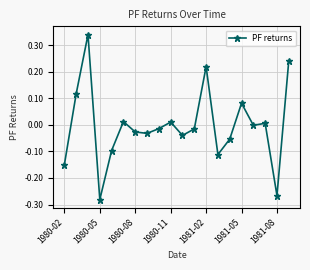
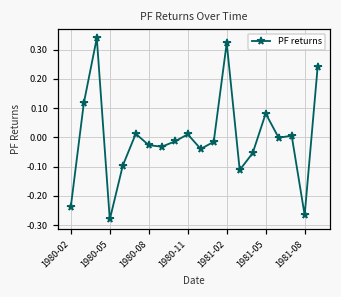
1980-02: -0.15 -> -0.24
1981-02: 0.22 -> 0.32
